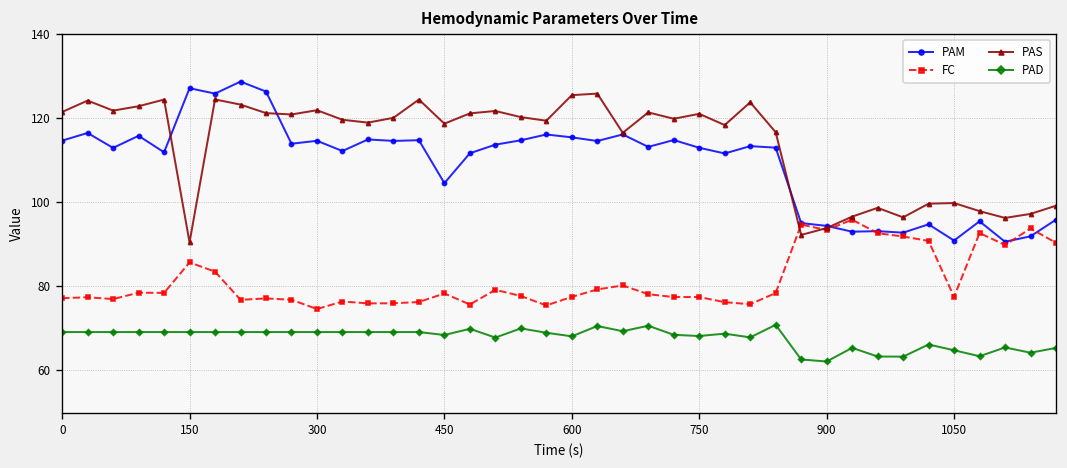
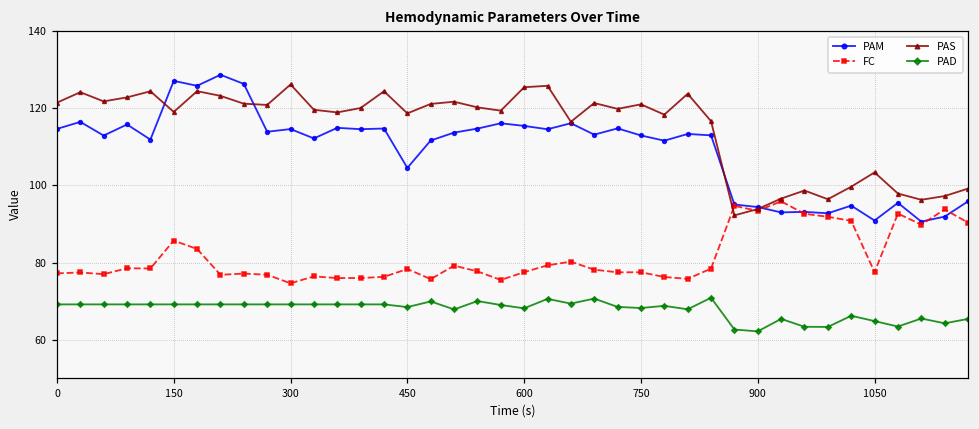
PAS, 150: 90 -> 119
PAS, 300: 122 -> 126
PAS, 1050: 100 -> 103
